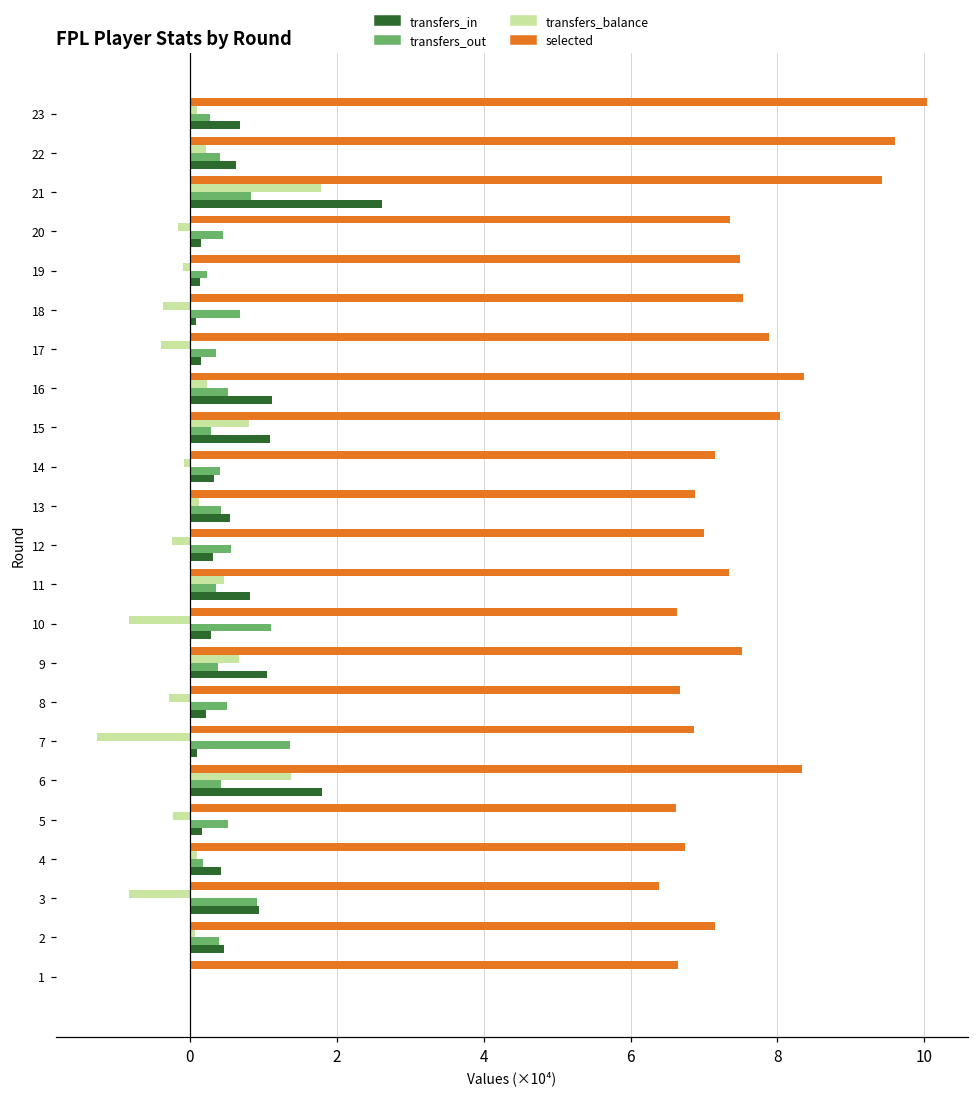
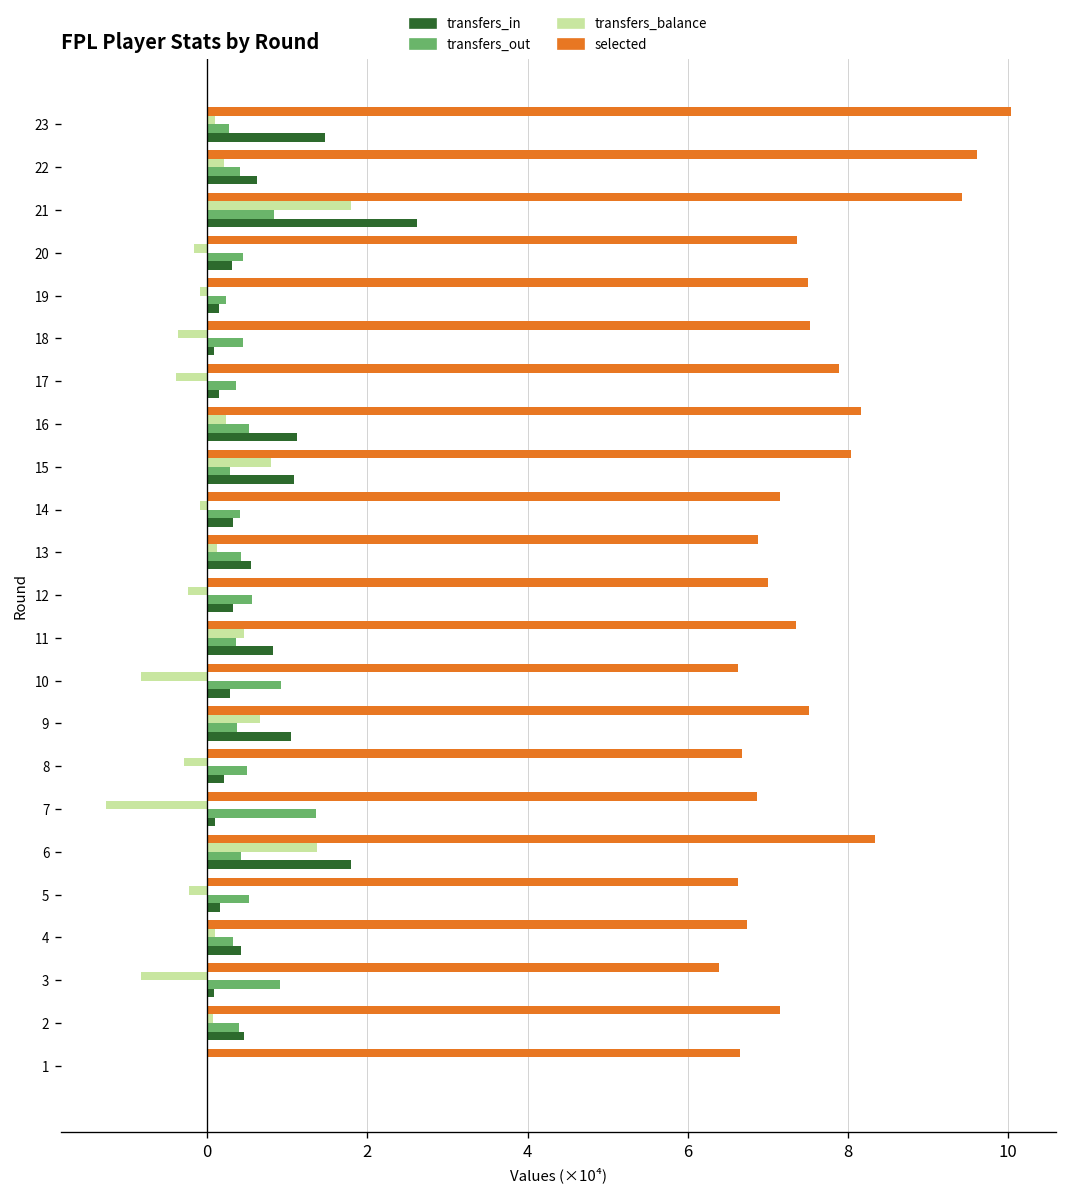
transfers_in, 23: 0.7 -> 1.5
transfers_in, 20: 0.2 -> 0.3
transfers_out, 18: 0.7 -> 0.4
selected, 16: 8.4 -> 8.2
transfers_out, 10: 1.1 -> 0.9
transfers_out, 4: 0.2 -> 0.3
transfers_in, 3: 0.9 -> 0.1
